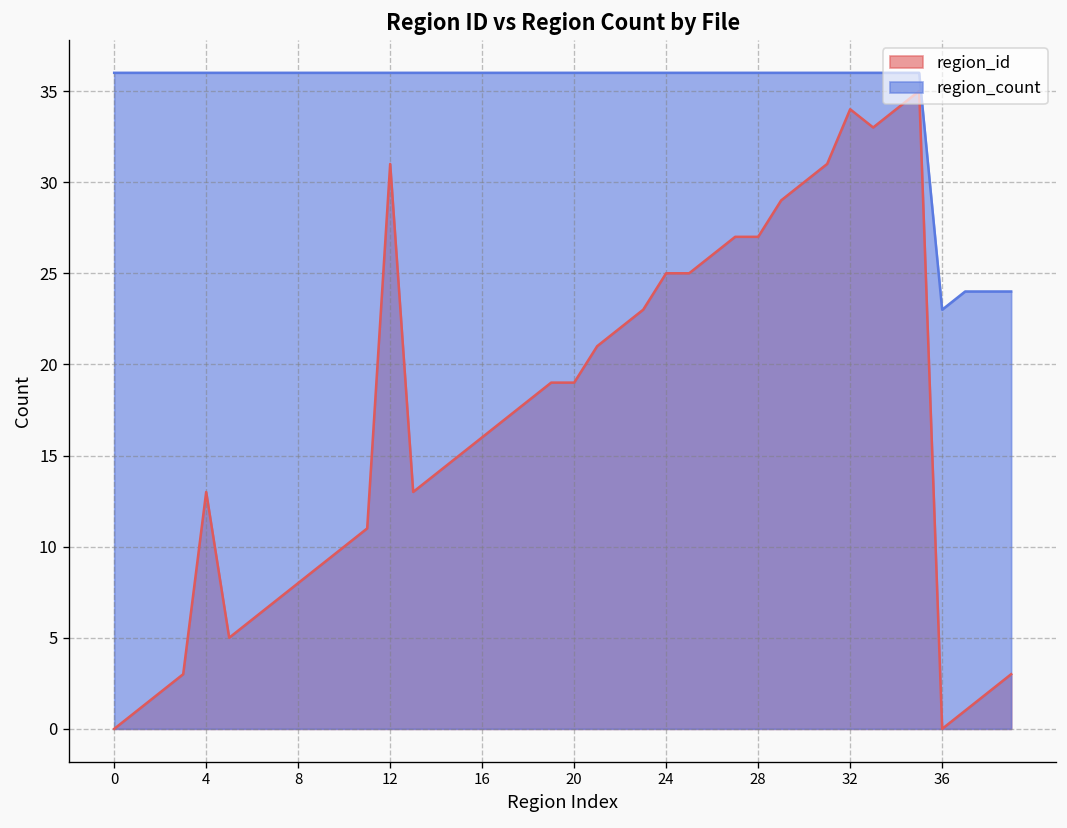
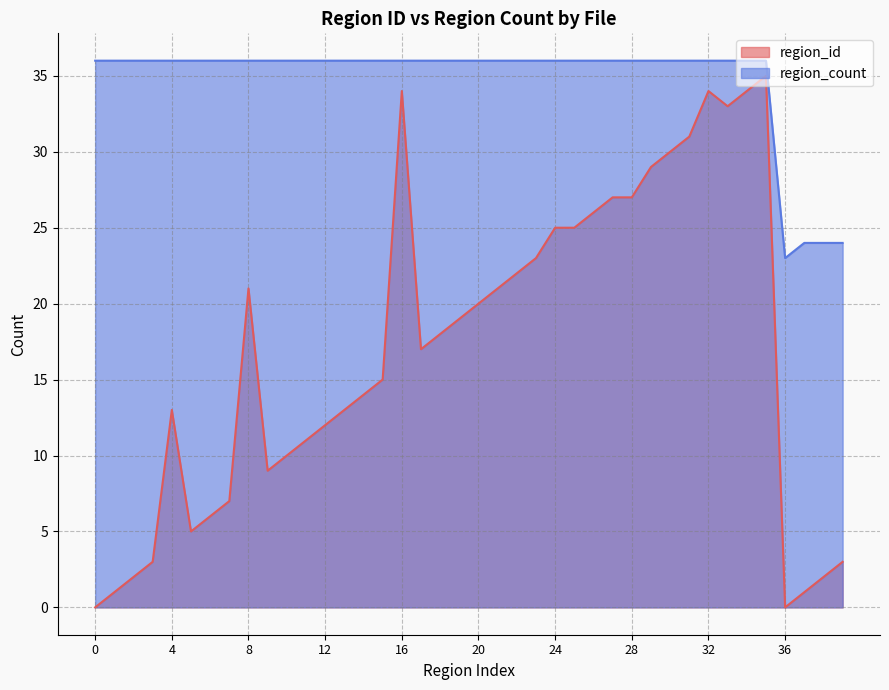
region_id, 8: 8 -> 21
region_id, 12: 31 -> 12
region_id, 16: 16 -> 34
region_id, 20: 19 -> 20
